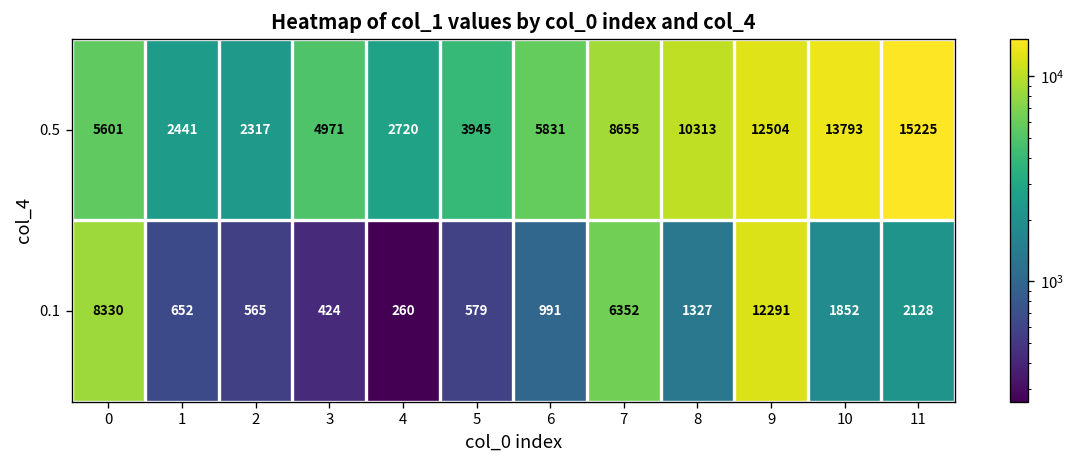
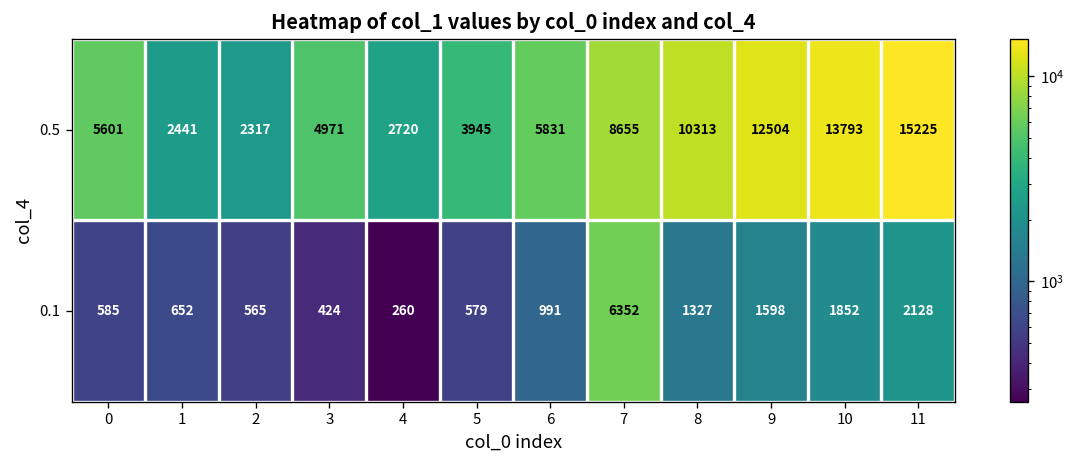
0.1, 0: 8330 -> 585
0.1, 9: 12291 -> 1598
